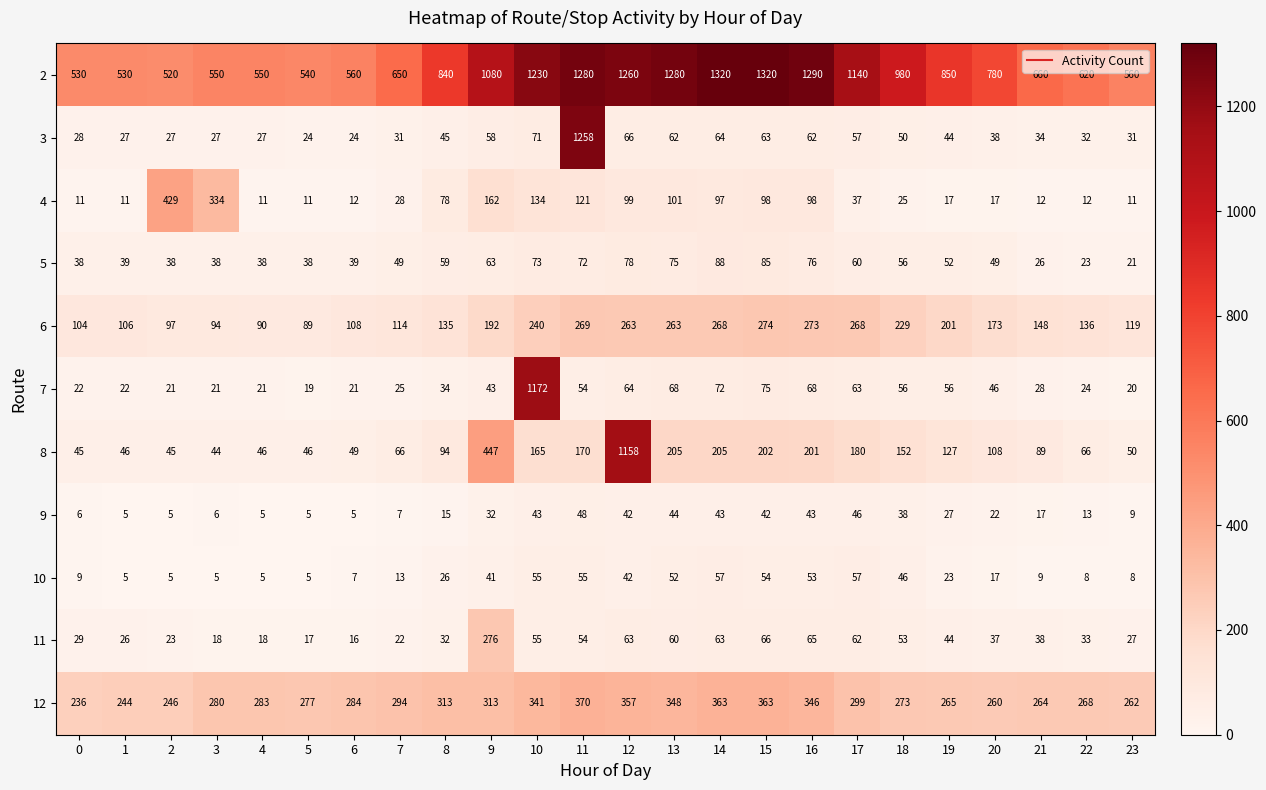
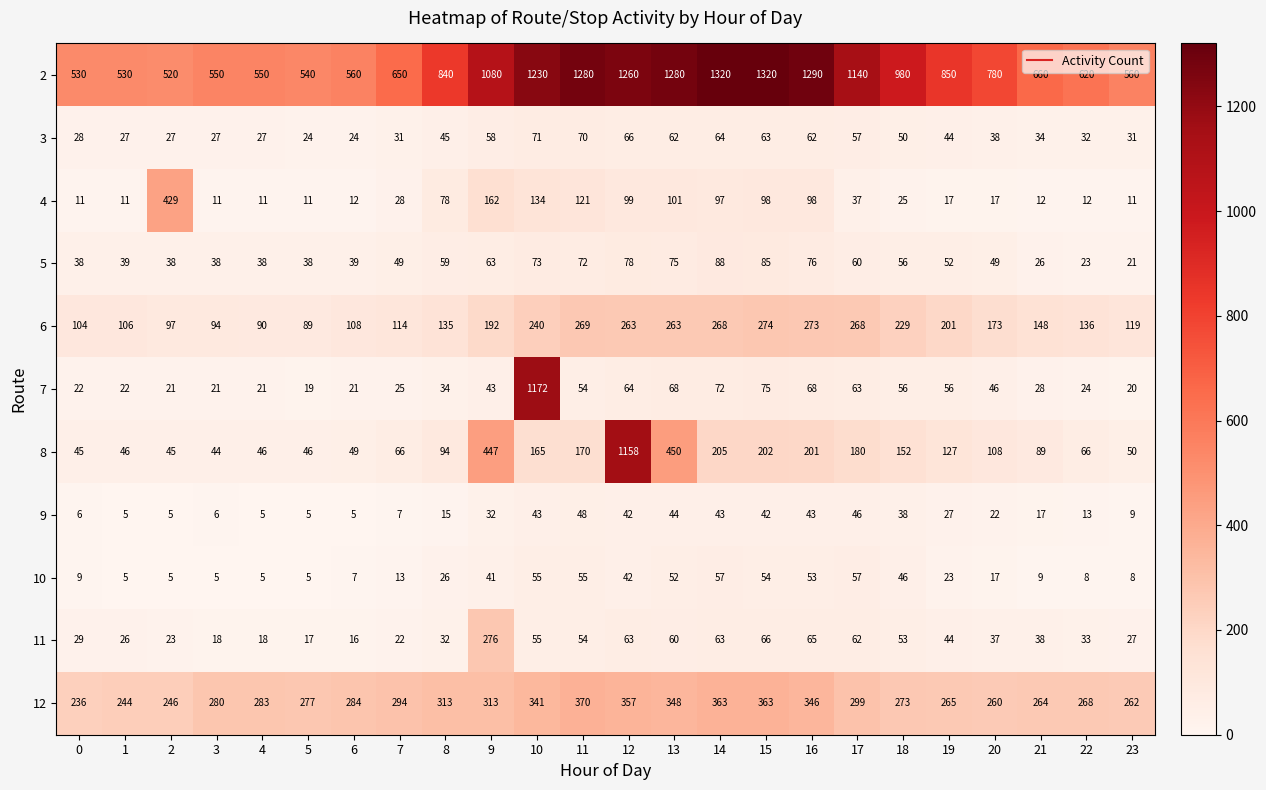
3, 11: 1258 -> 70
4, 3: 334 -> 11
8, 13: 205 -> 450
